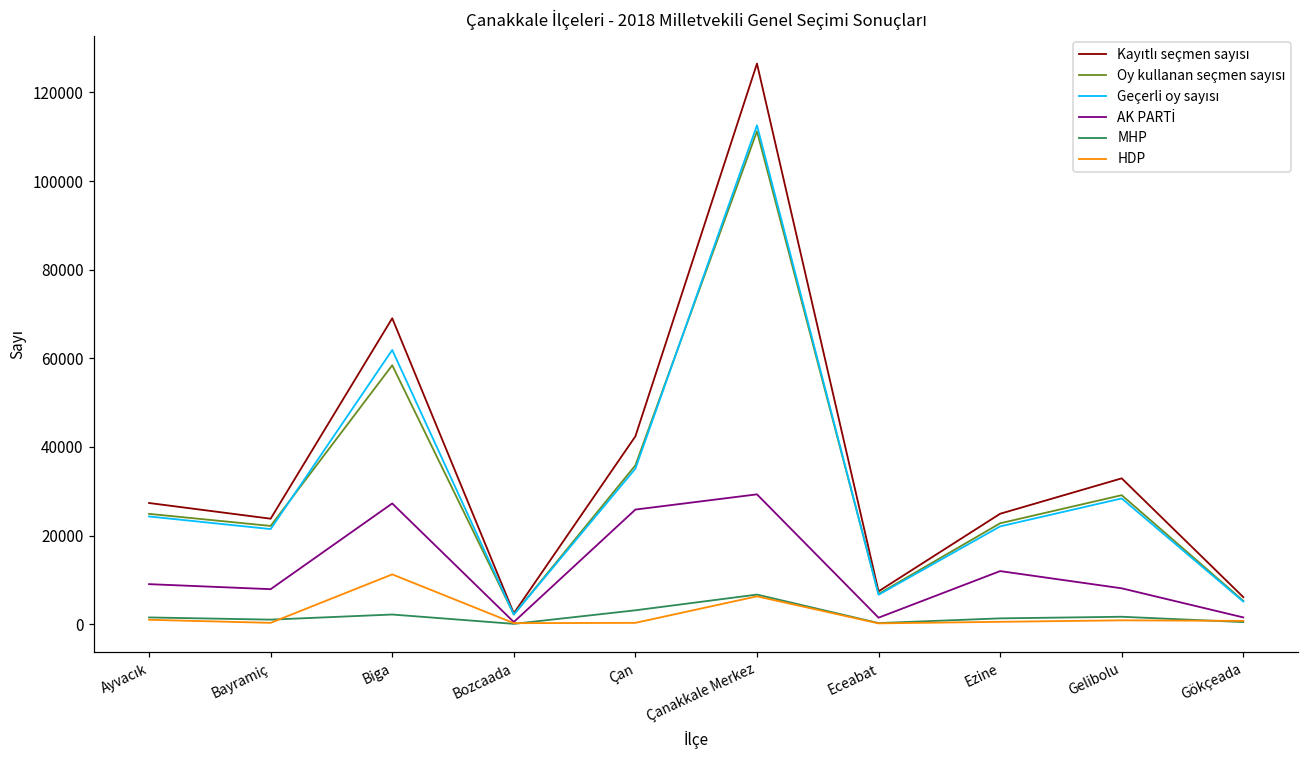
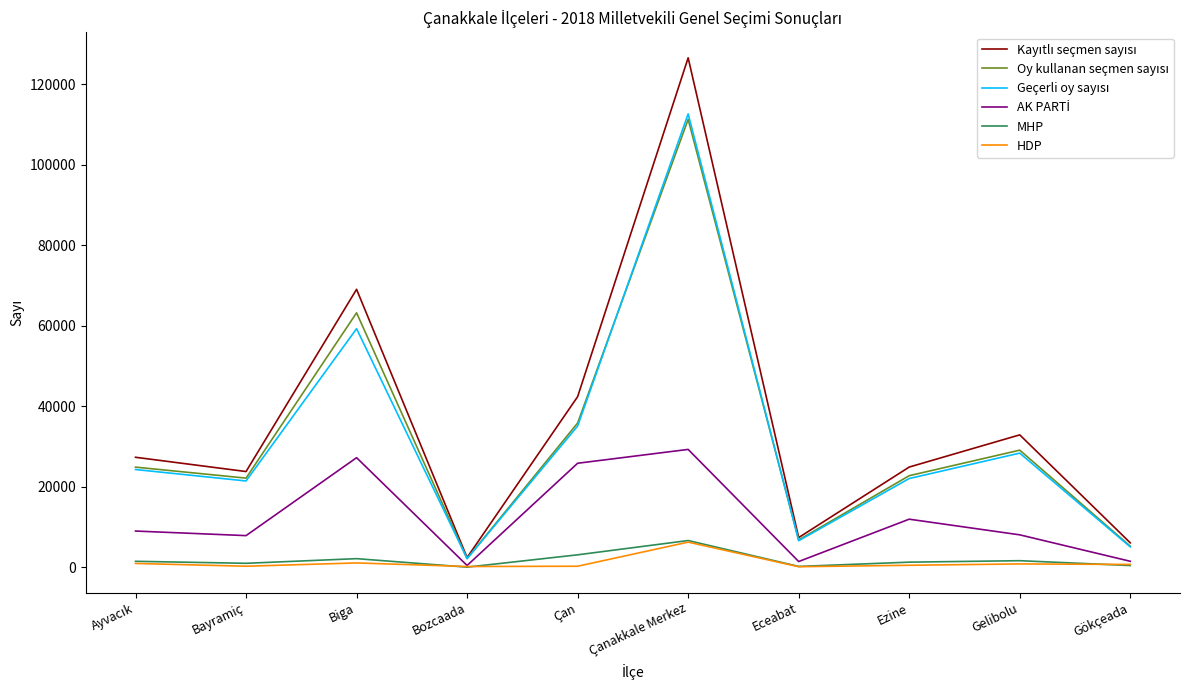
Oy kullanan seçmen sayısı, Biga: 58000 -> 63000
Geçerli oy sayısı, Biga: 62000 -> 59000
HDP, Biga: 11000 -> 1000
